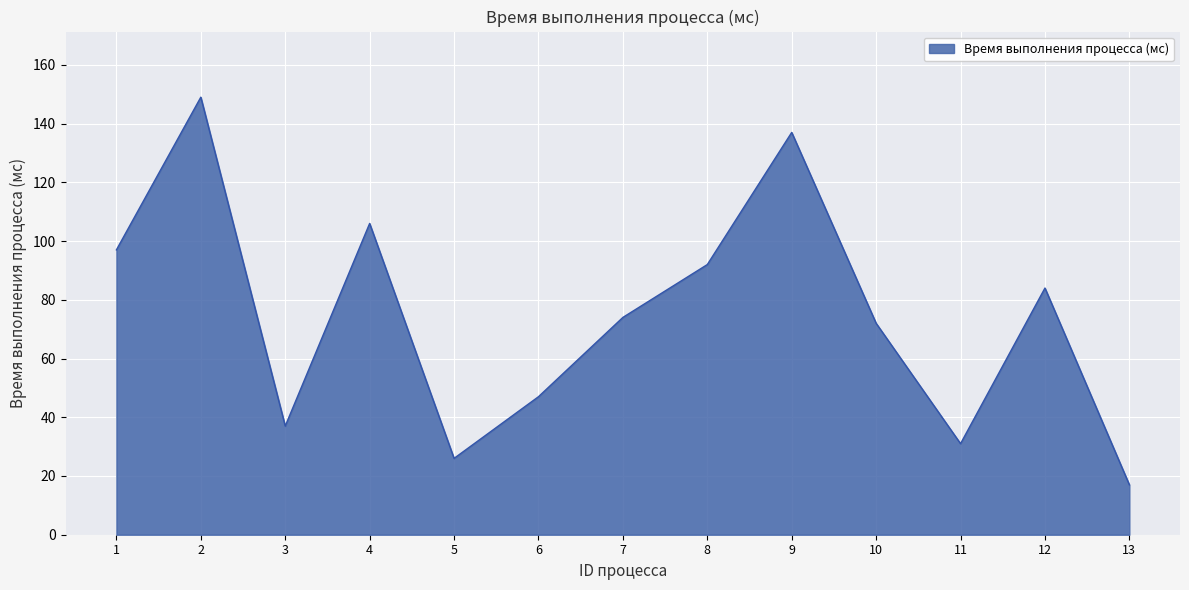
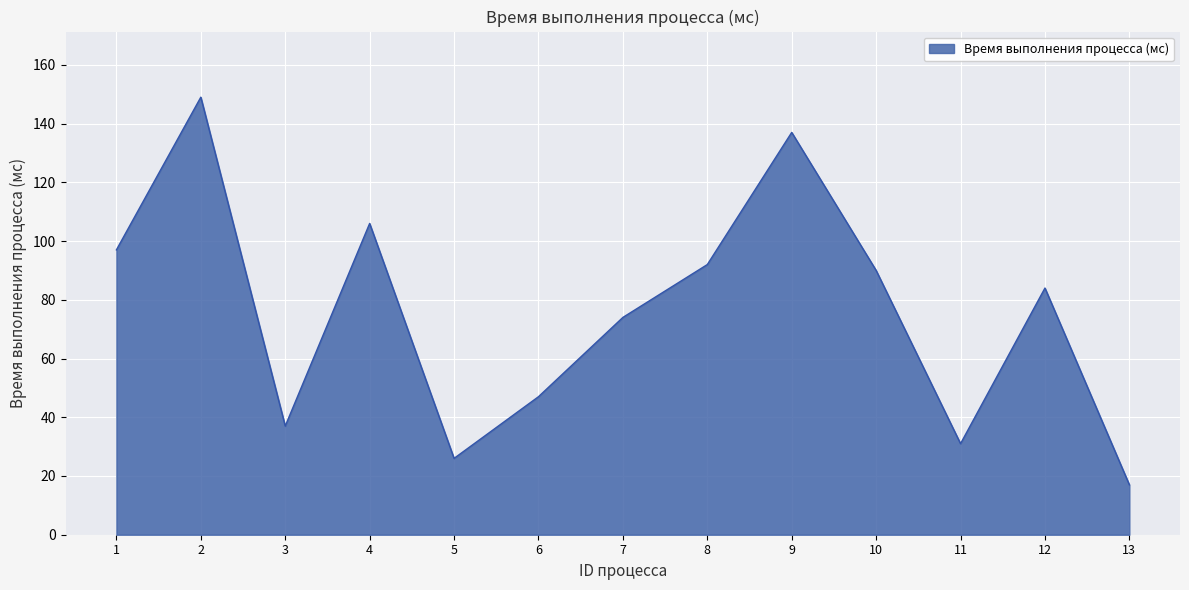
10: 72 -> 90
